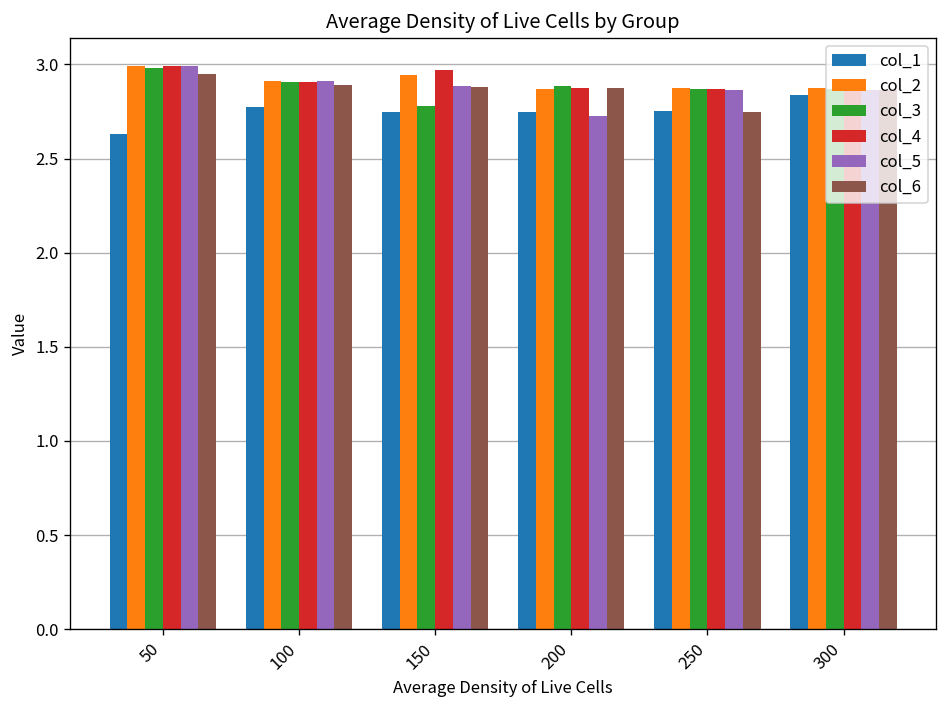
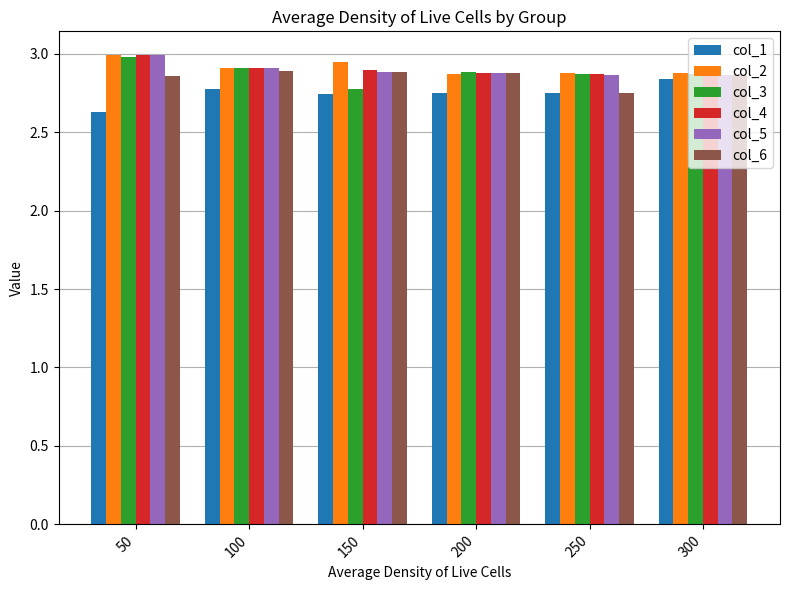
col_6, 50: 2.95 -> 2.86
col_4, 150: 2.97 -> 2.89
col_5, 200: 2.72 -> 2.87
